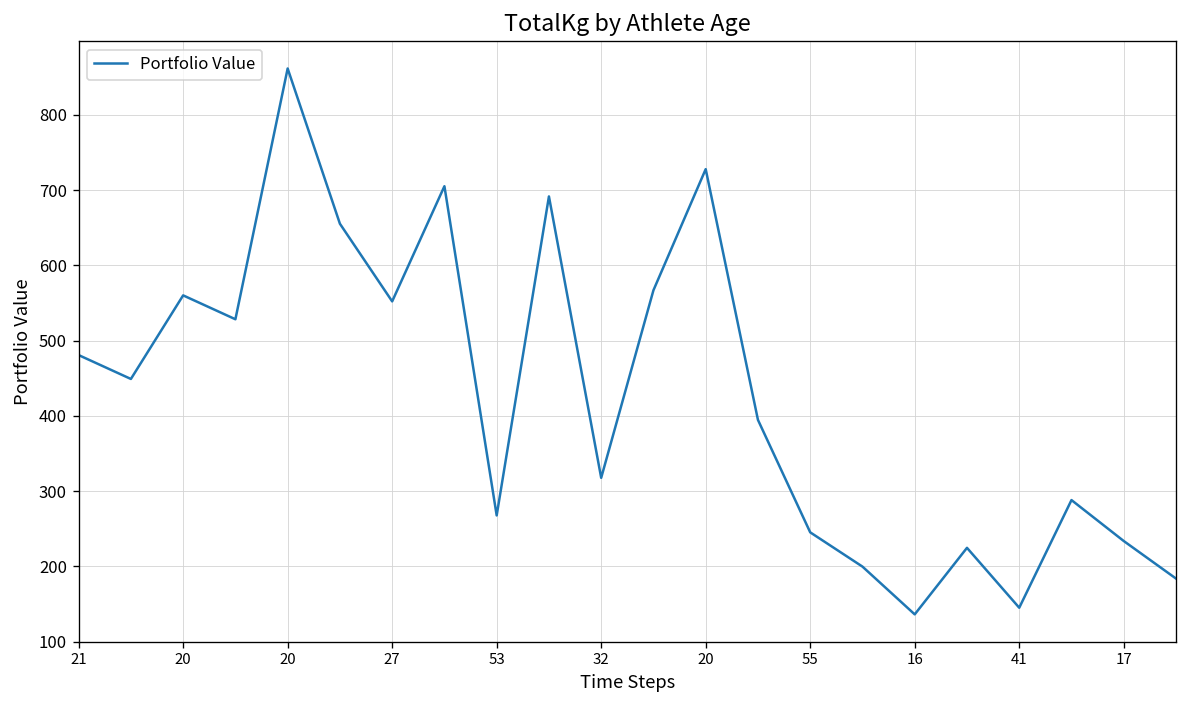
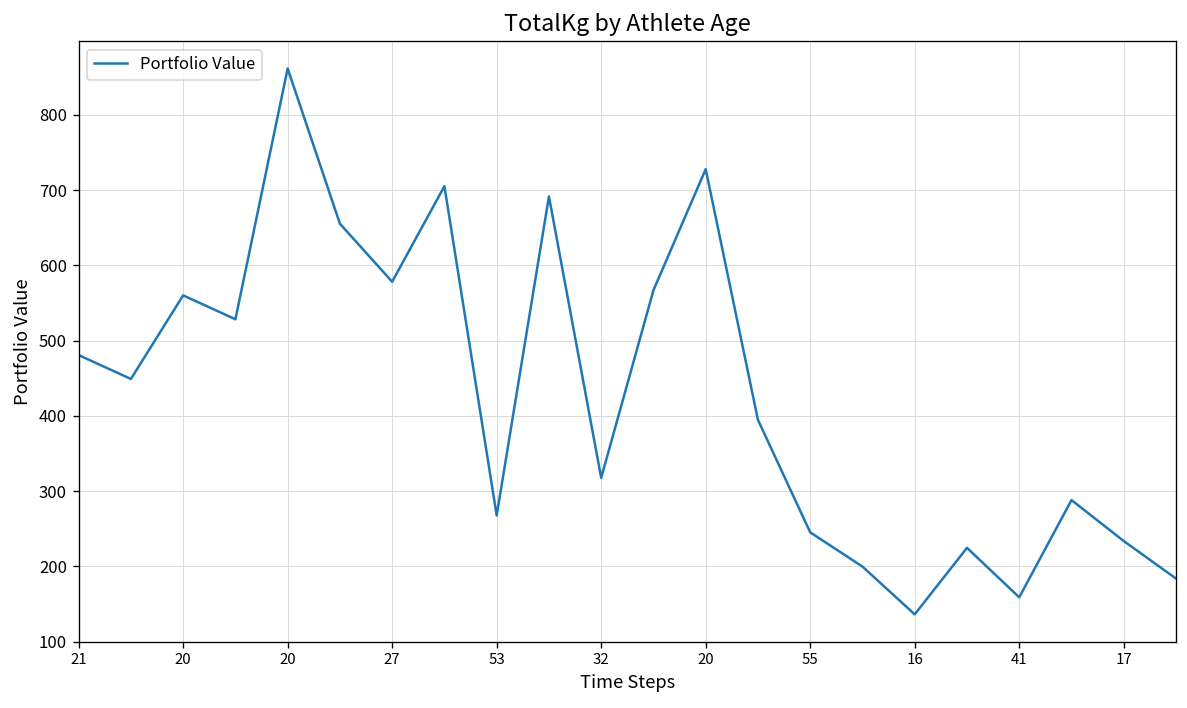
27: 550 -> 580
41: 140 -> 160
